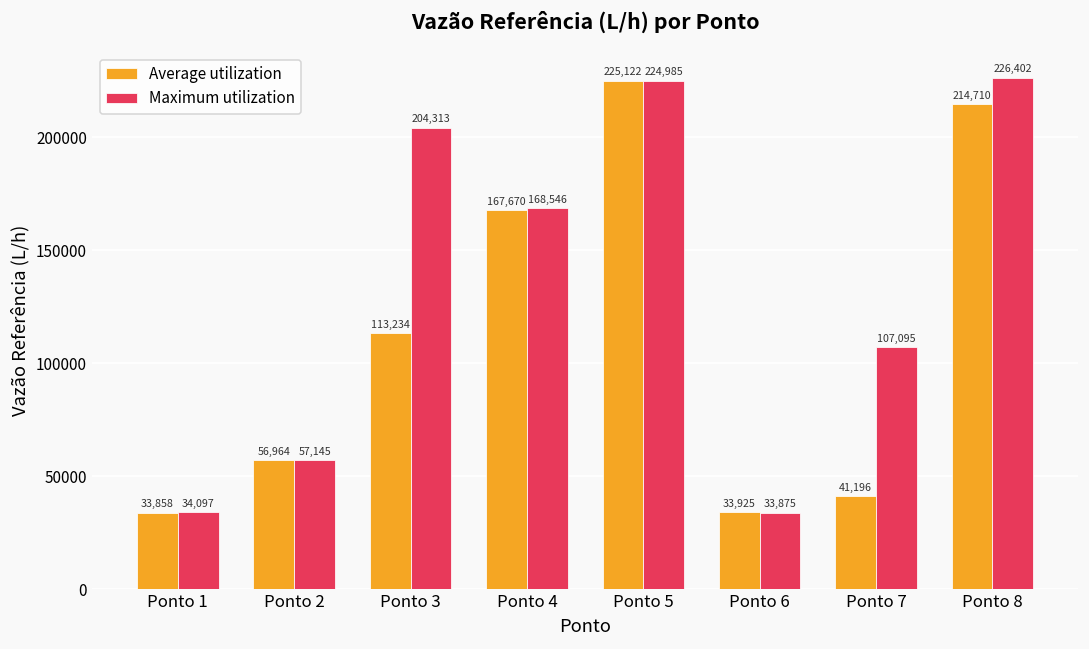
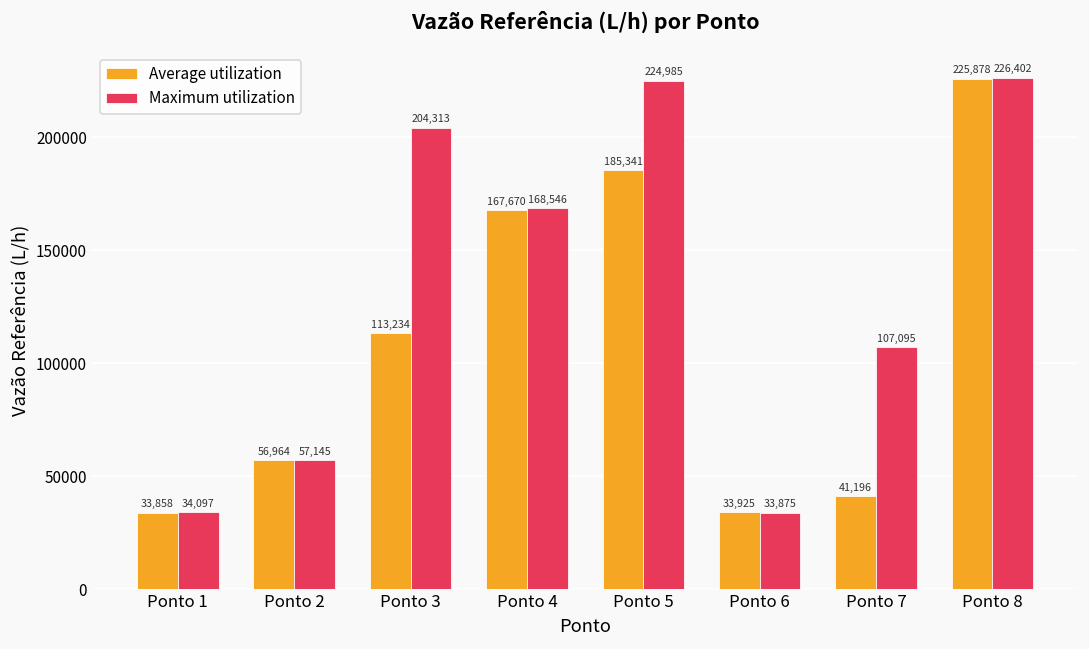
Average utilization, Ponto 5: 225,122 -> 185,341
Average utilization, Ponto 8: 214,710 -> 225,878
